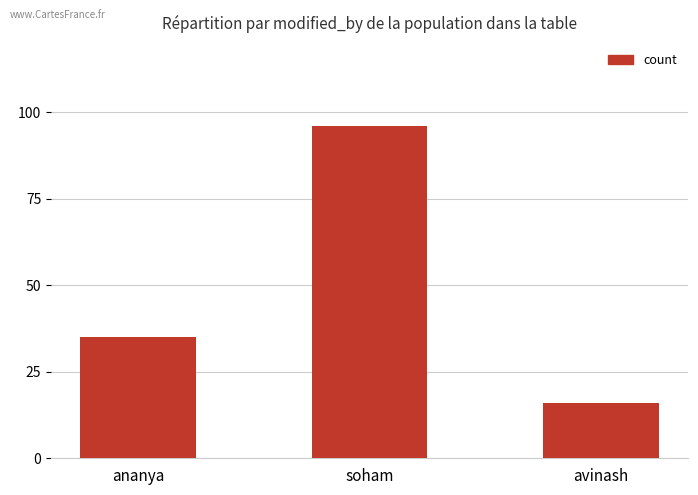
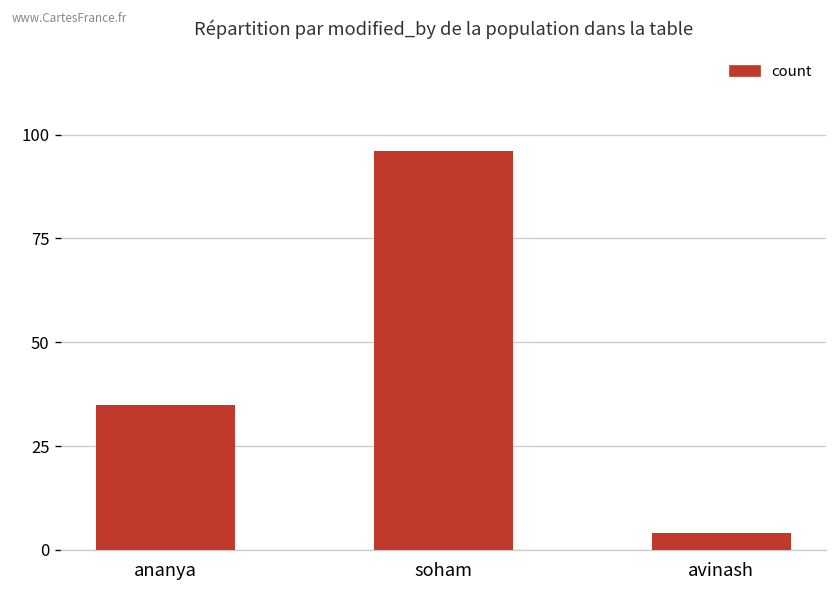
avinash: 16 -> 4
